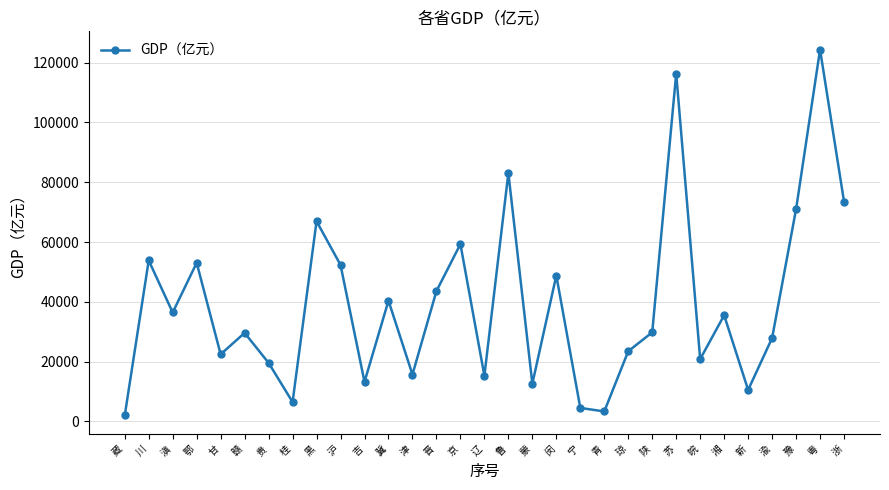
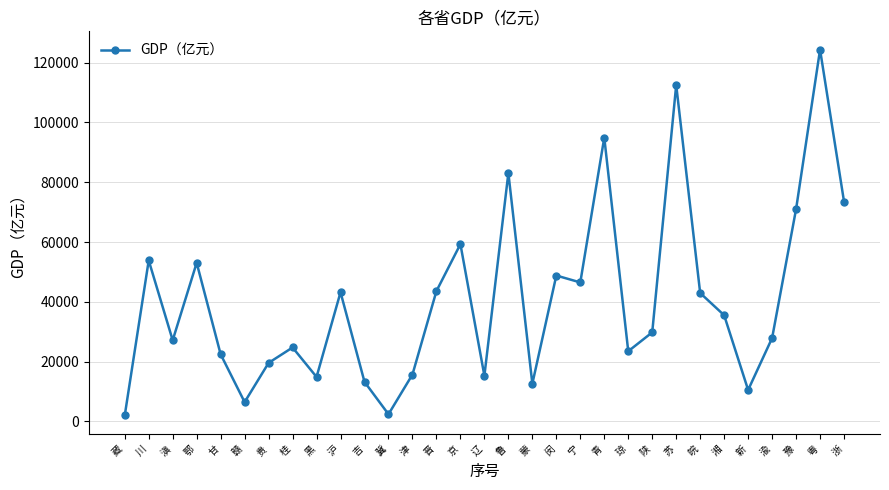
滇: 36000 -> 27000
赣: 30000 -> 6000
桂: 6000 -> 25000
黑: 67000 -> 15000
沪: 52000 -> 43000
冀: 40000 -> 2000
宁: 5000 -> 46000
青: 3000 -> 95000
苏: 116000 -> 113000
皖: 21000 -> 43000
